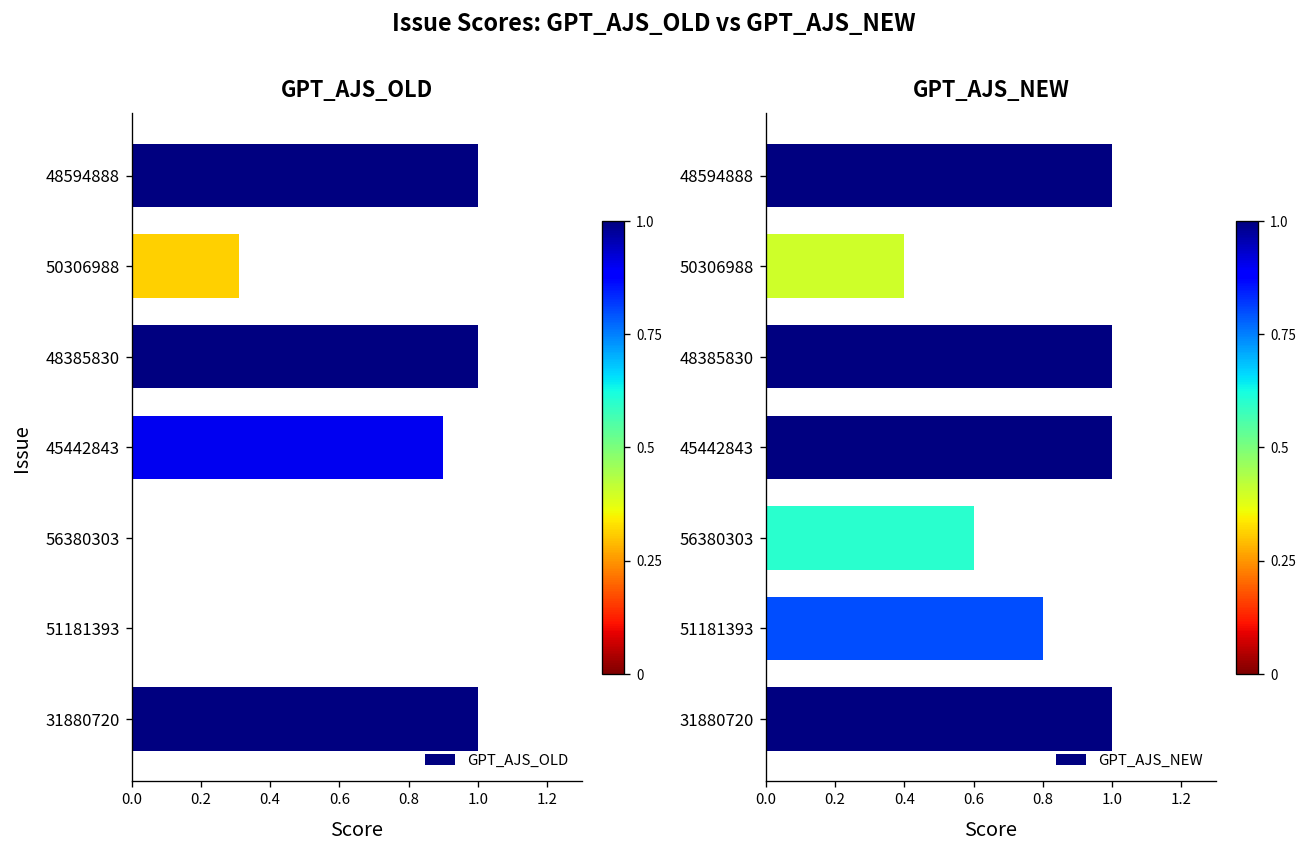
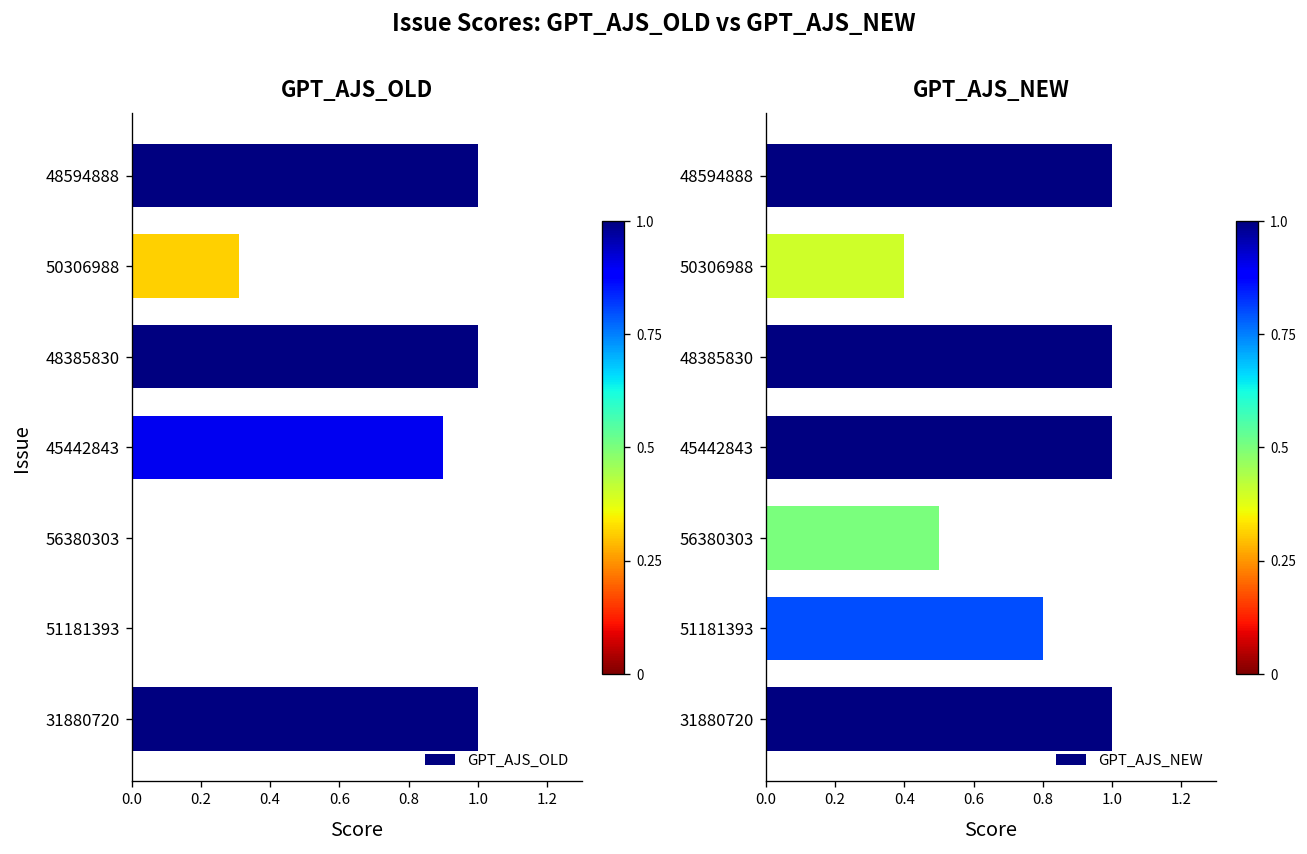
GPT_AJS_NEW, 56380303: 0.6 -> 0.5
